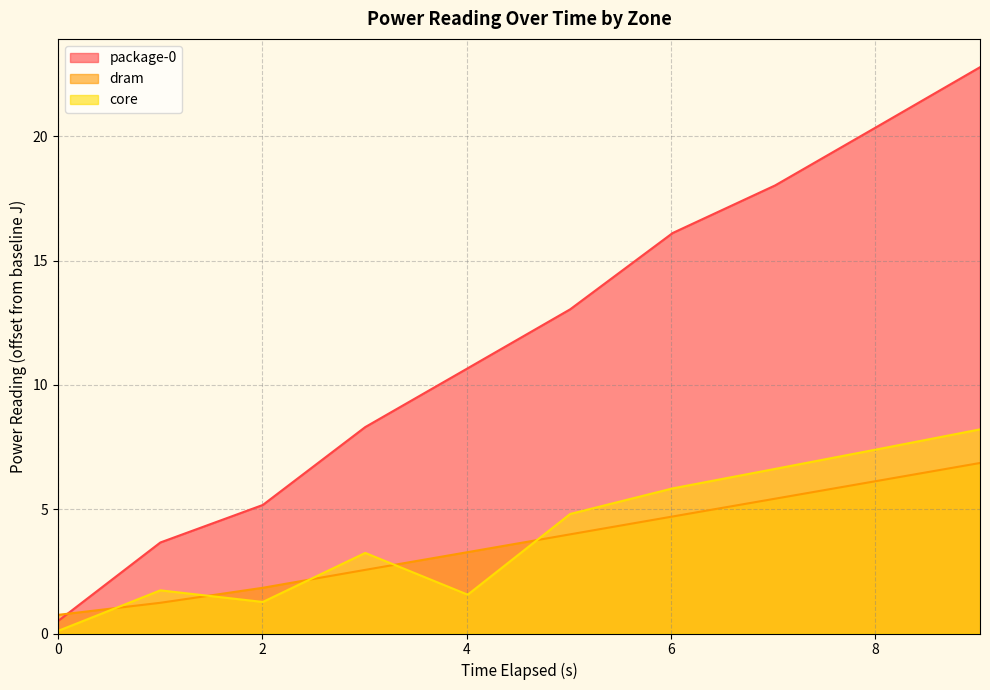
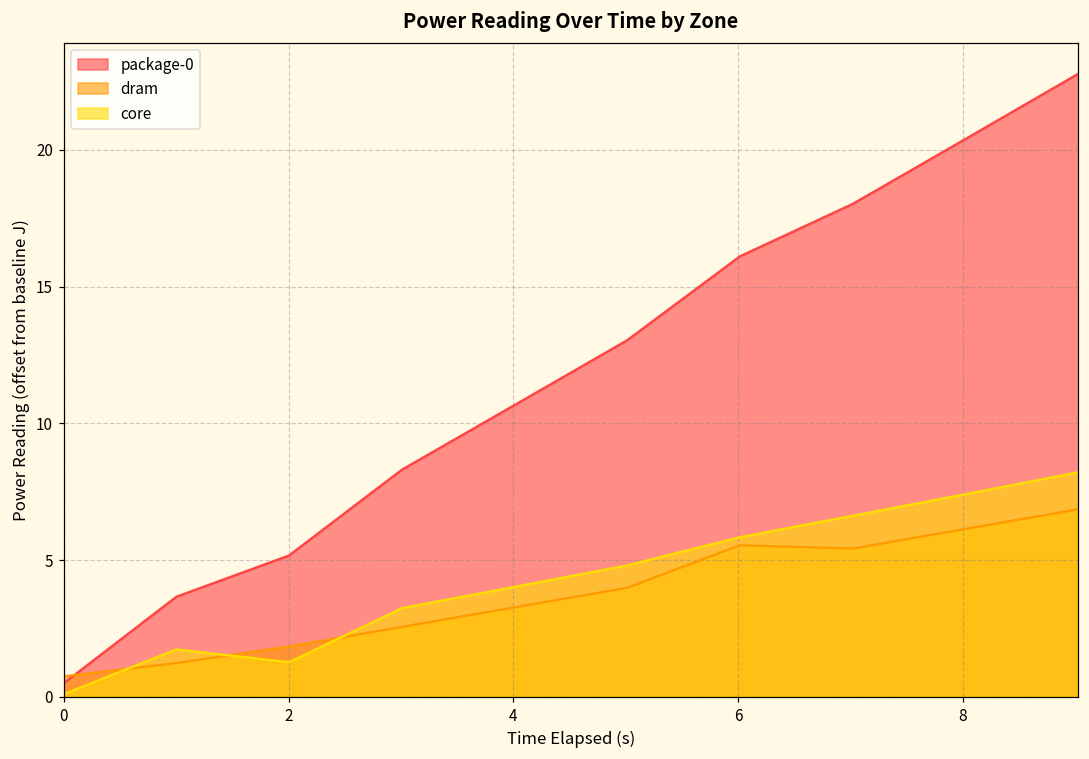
core, 4: 1.6 -> 4.0
dram, 6: 4.7 -> 5.5
